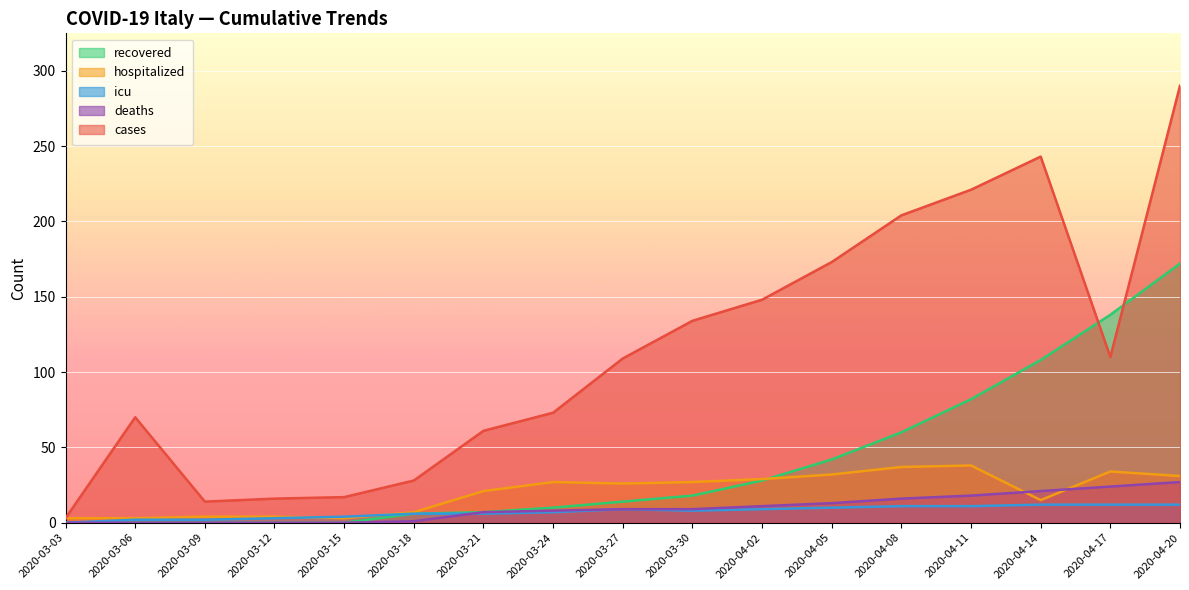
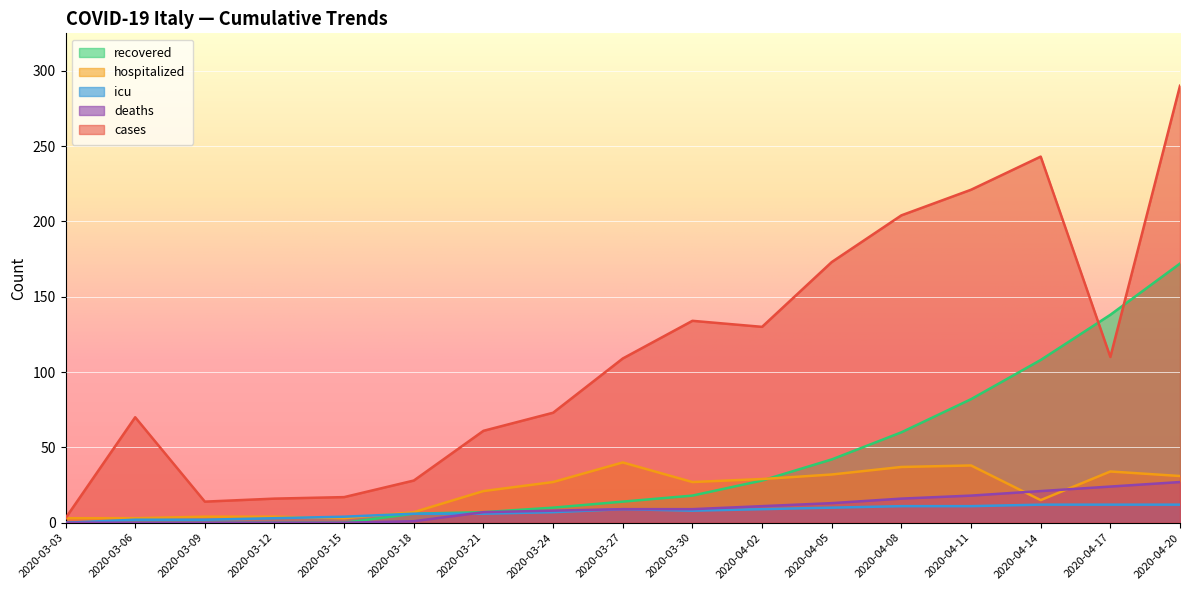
hospitalized, 2020-03-27: 26 -> 40
cases, 2020-04-02: 148 -> 130
